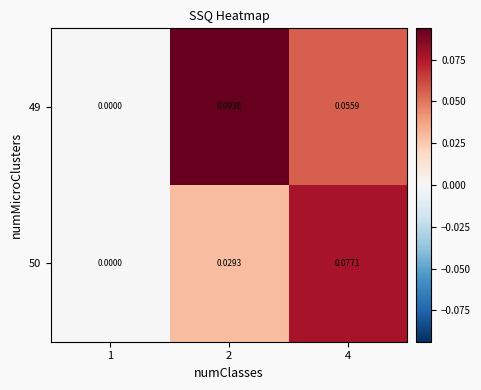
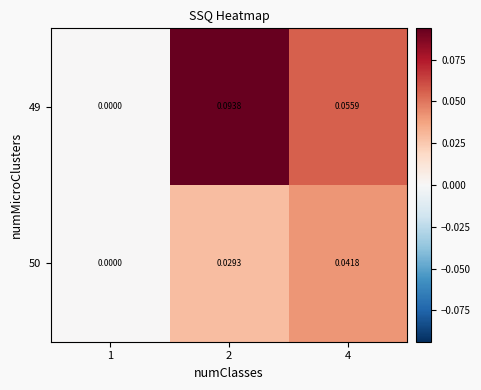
50, 4: 0.0771 -> 0.0418
